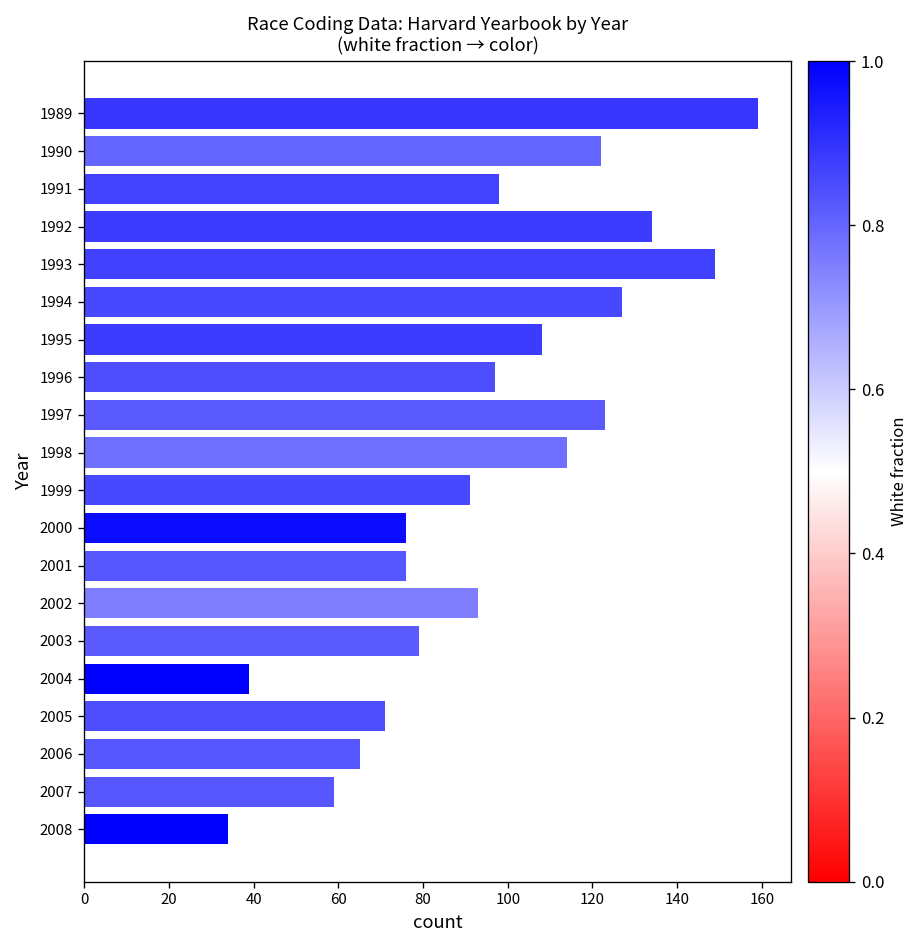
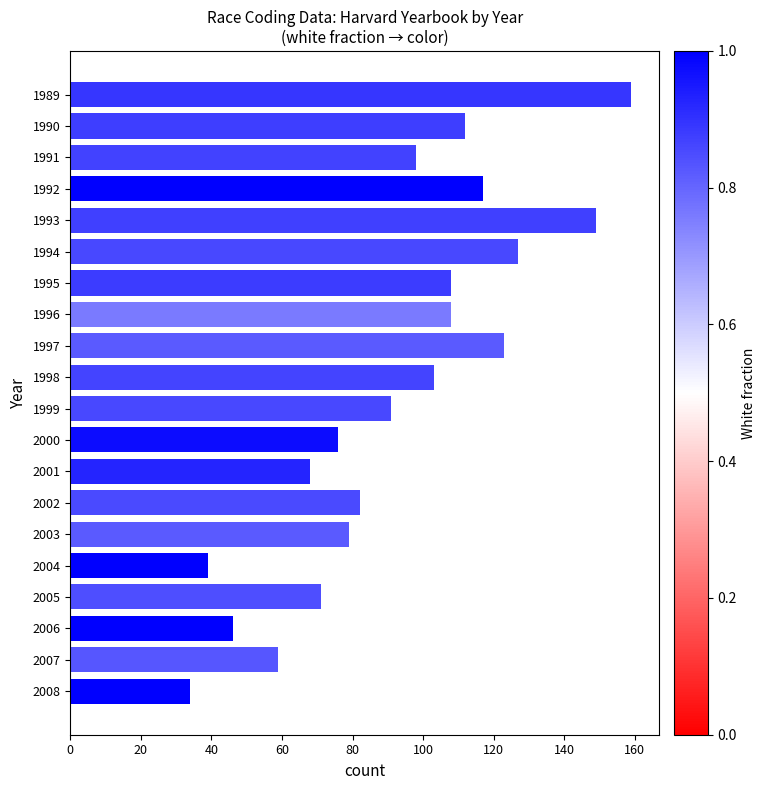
1990: 122 -> 112
1992: 134 -> 117
1996: 97 -> 108
1998: 114 -> 103
2001: 76 -> 68
2002: 93 -> 82
2006: 65 -> 46
